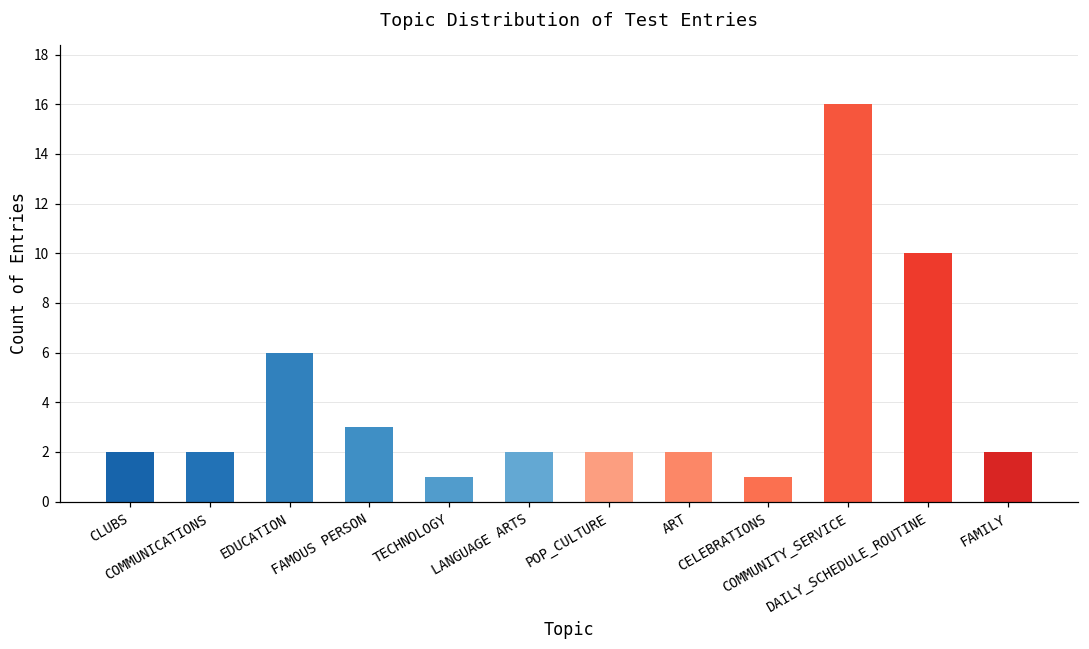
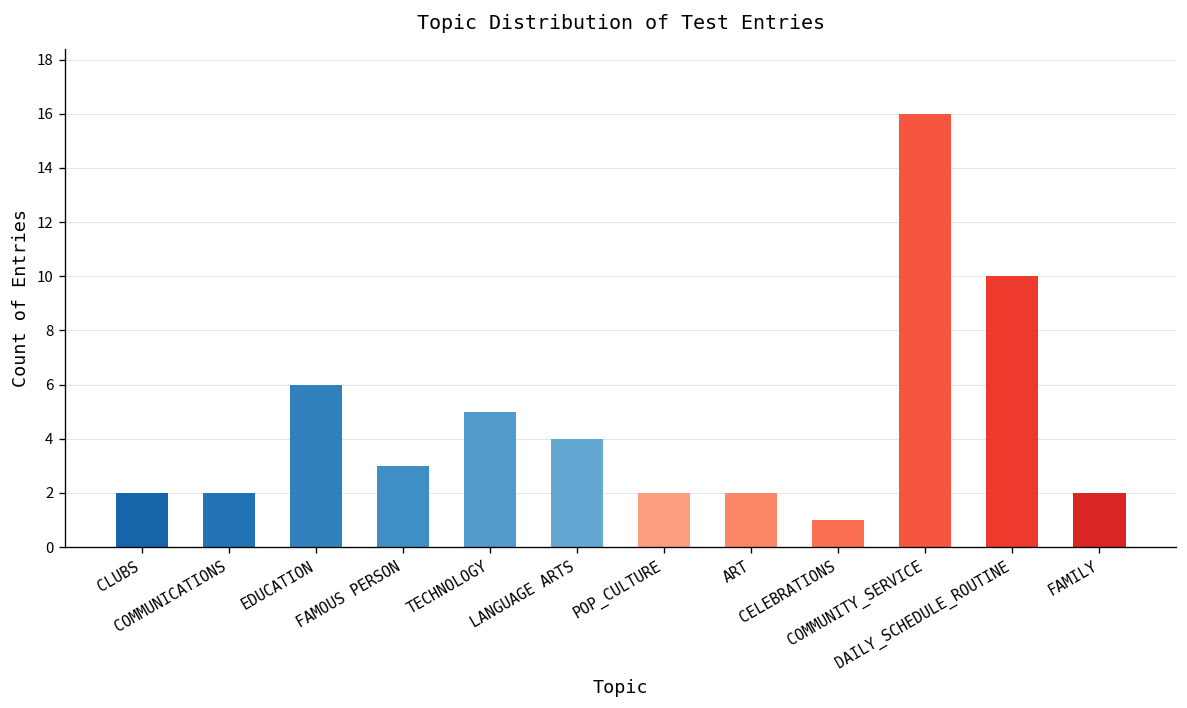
TECHNOLOGY: 1 -> 5
LANGUAGE ARTS: 2 -> 4
